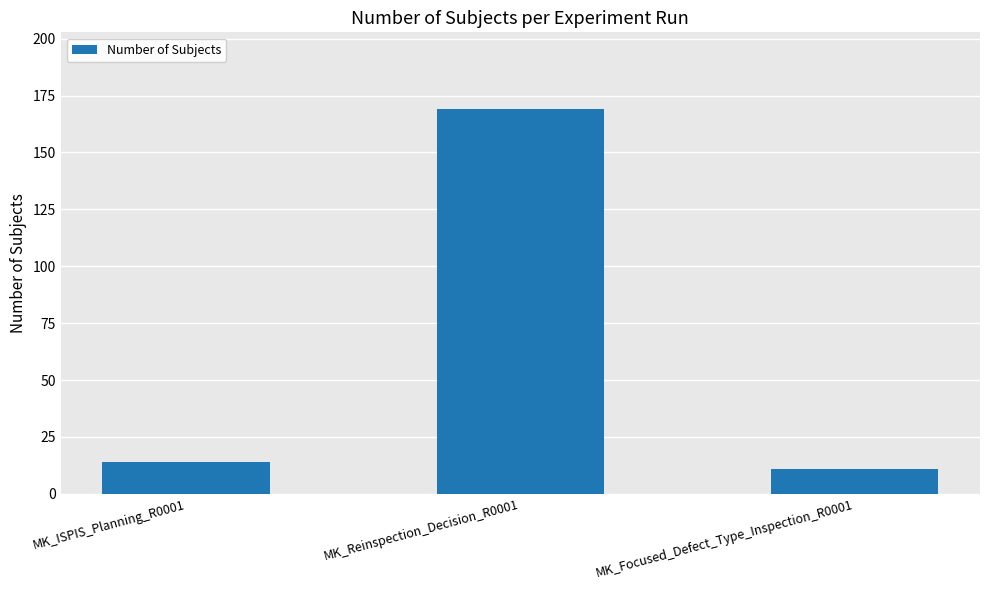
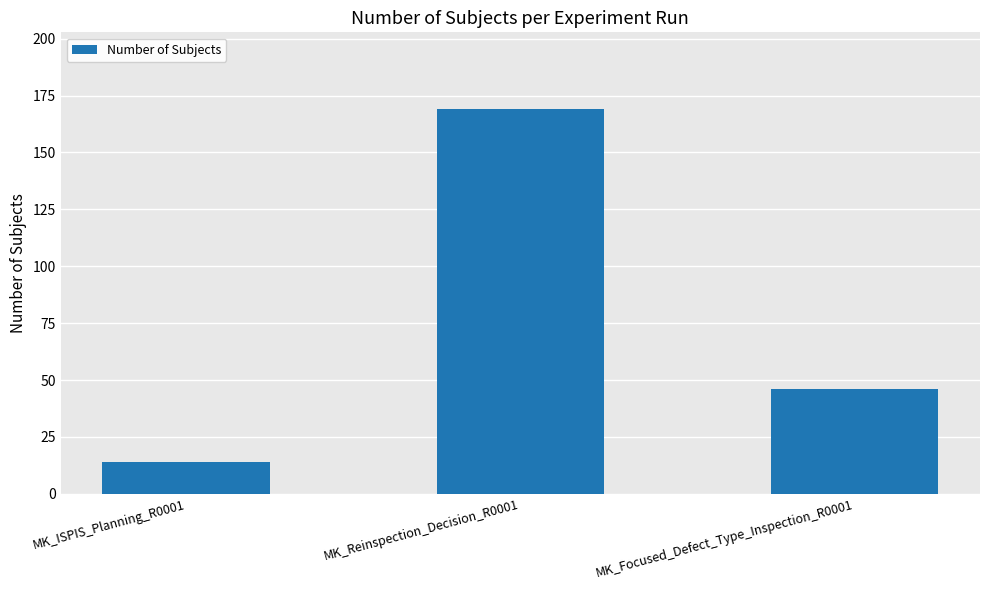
MK_Focused_Defect_Type_Inspection_R0001: 11 -> 46
